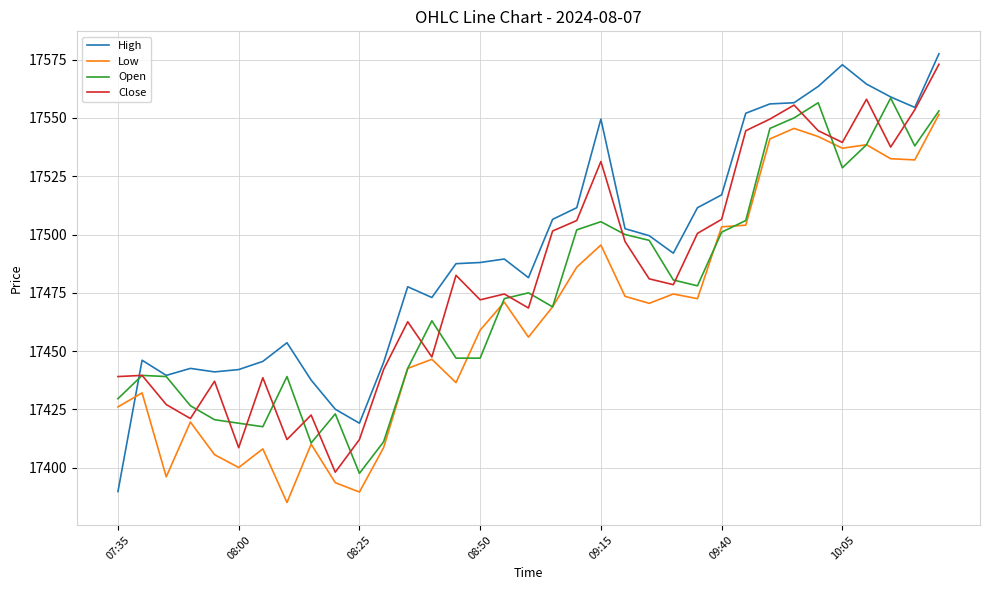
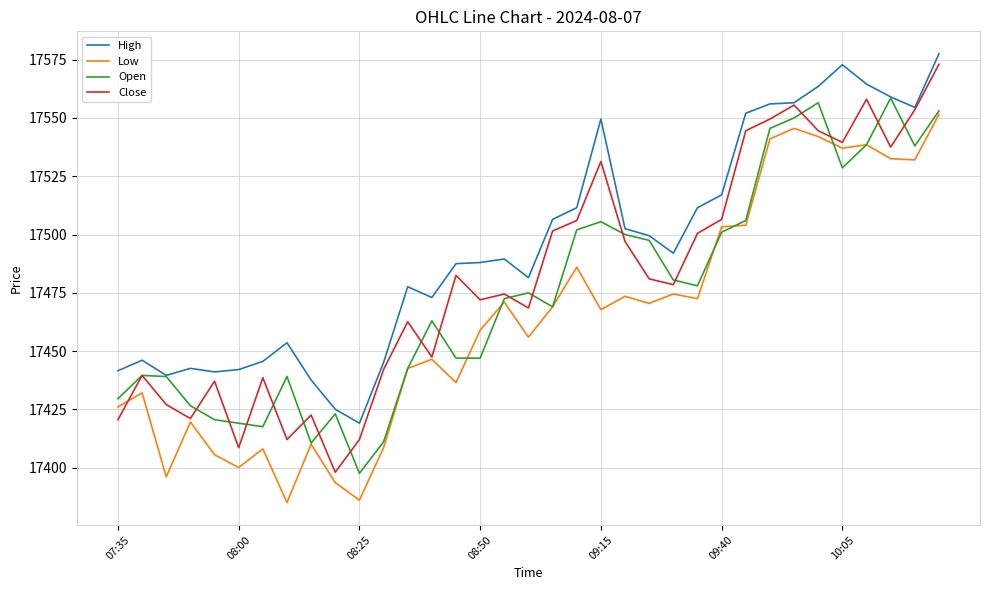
High, 07:35: 17390 -> 17442
Close, 07:35: 17439 -> 17421
Low, 08:25: 17390 -> 17386
Low, 09:15: 17496 -> 17468
